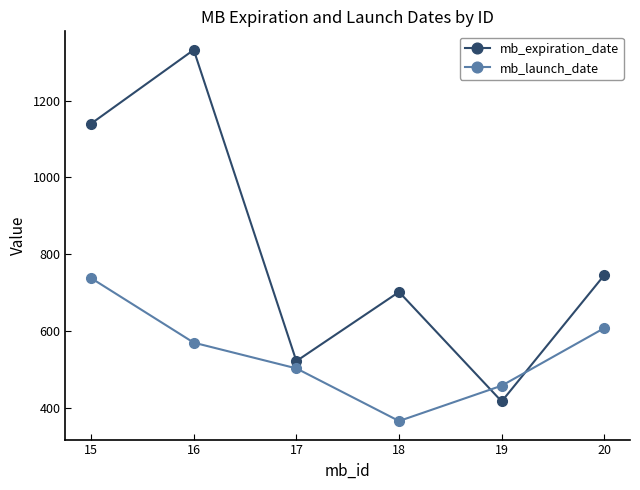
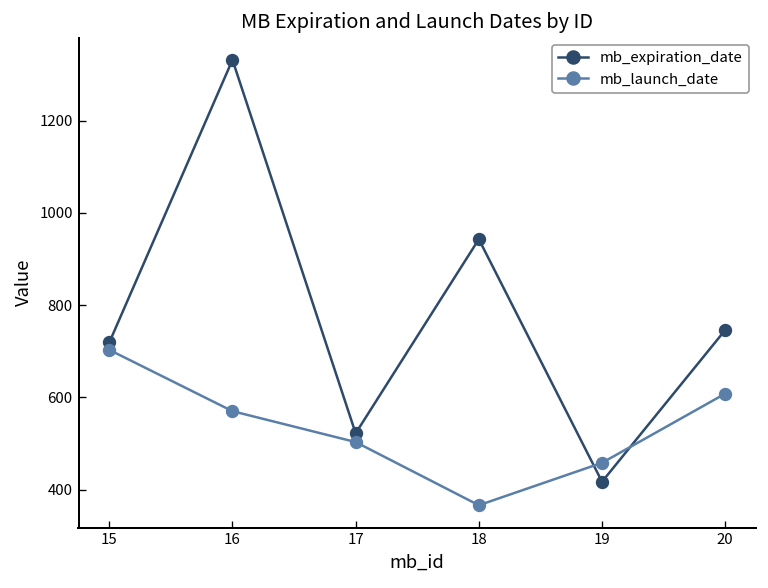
mb_expiration_date, 15: 1140 -> 720
mb_launch_date, 15: 740 -> 700
mb_expiration_date, 18: 700 -> 940
